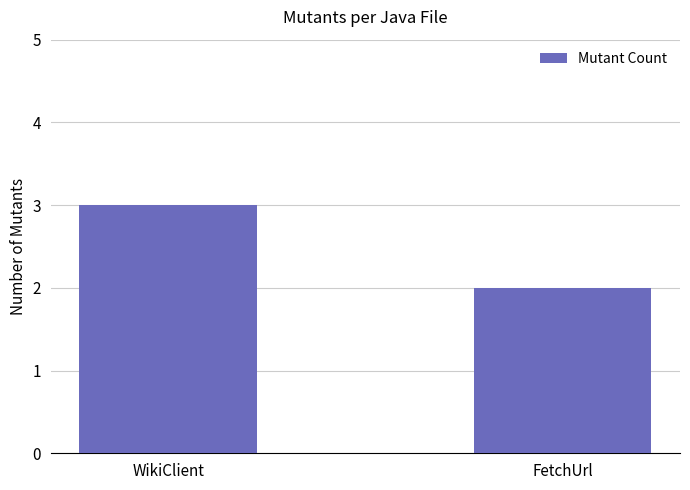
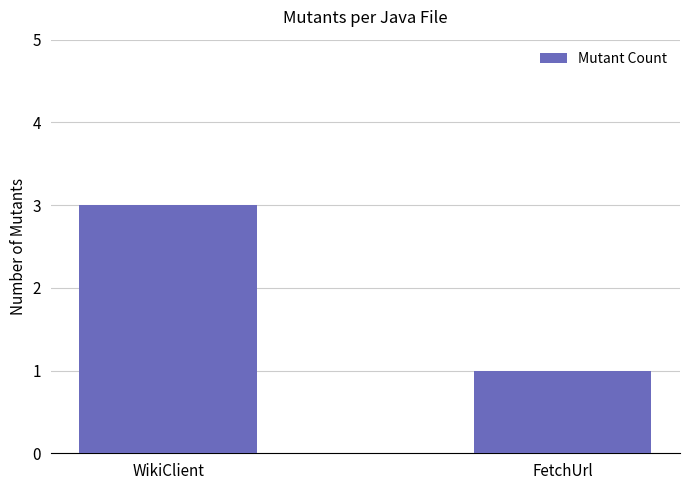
FetchUrl: 2 -> 1
